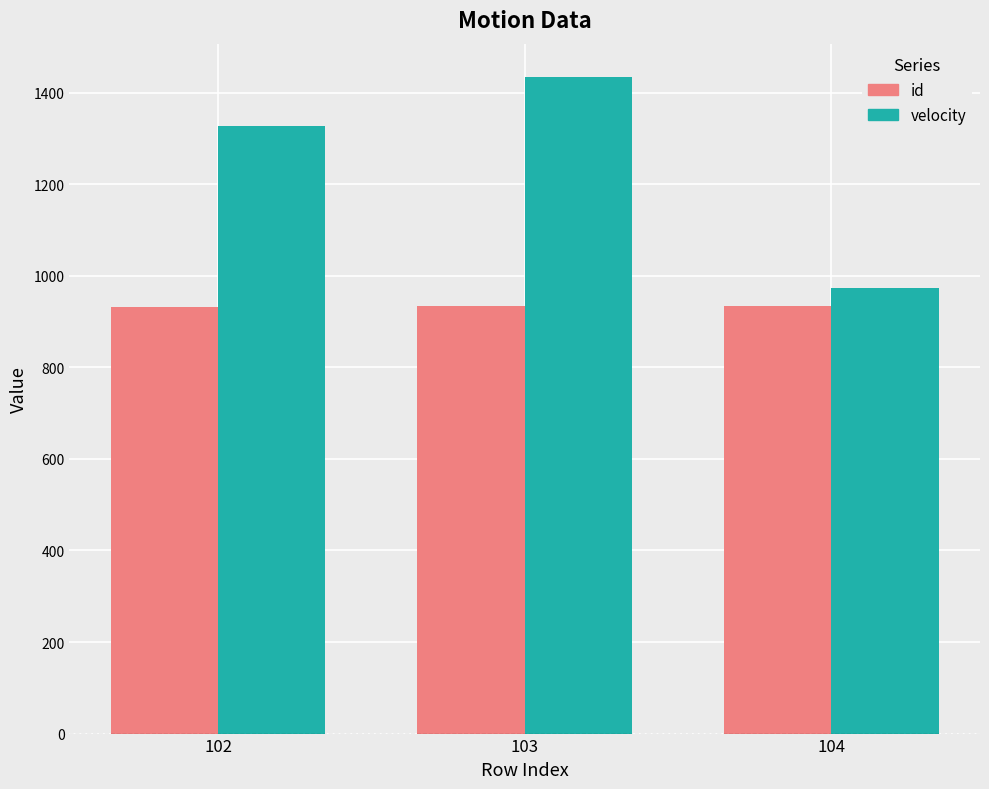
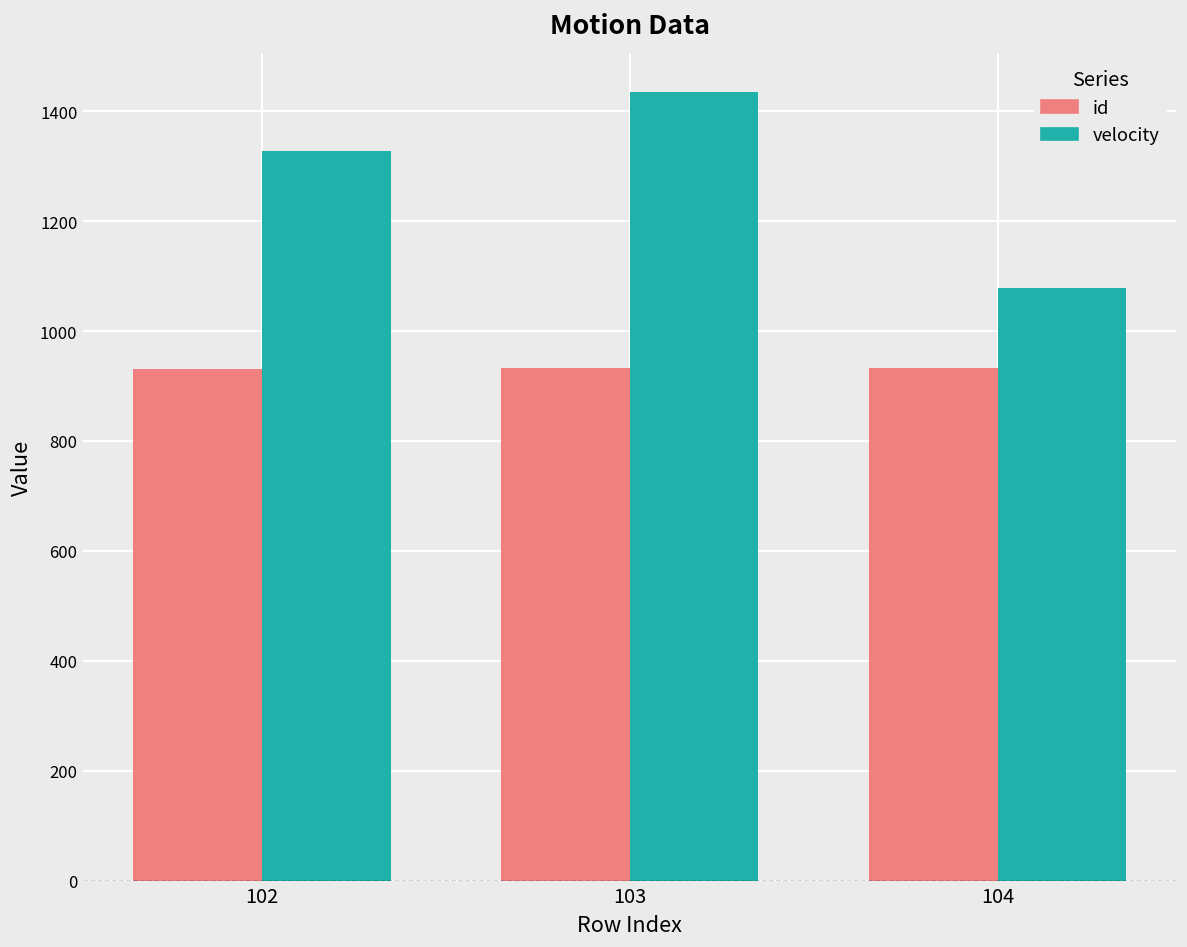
velocity, 104: 970 -> 1080
